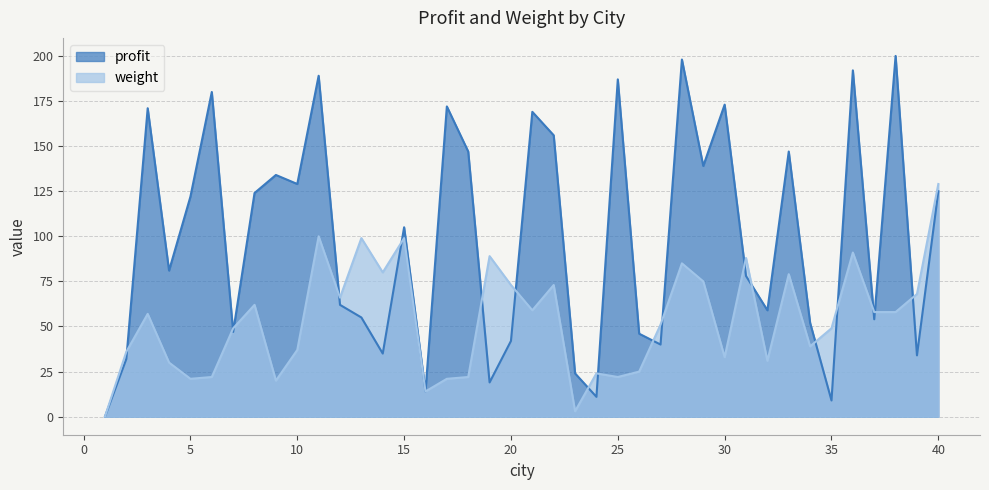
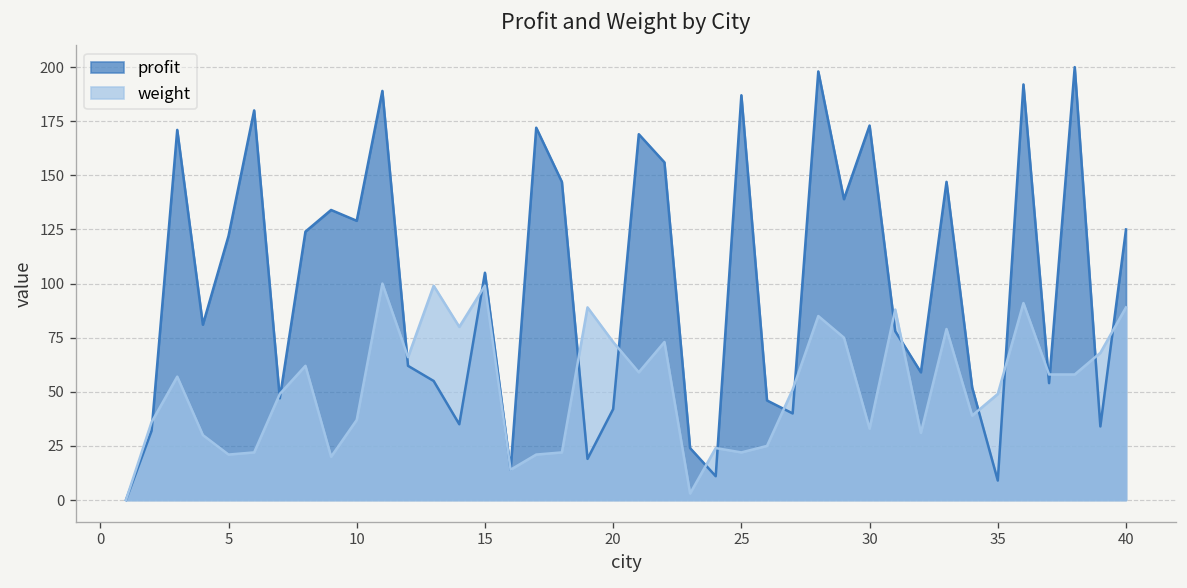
weight, 40: 129 -> 89
